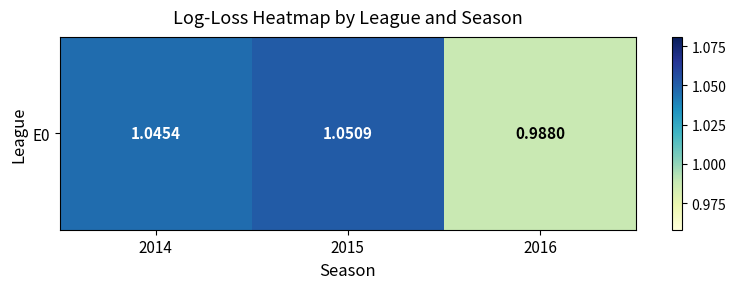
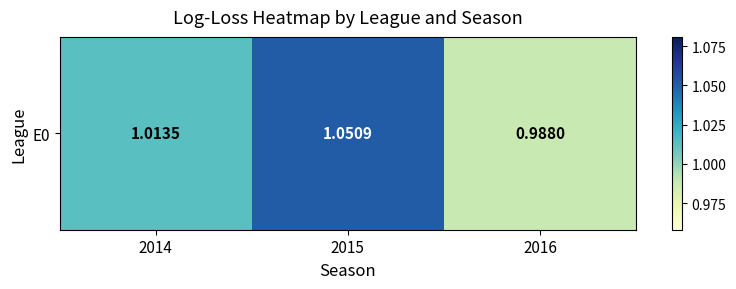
E0, 2014: 1.0454 -> 1.0135
